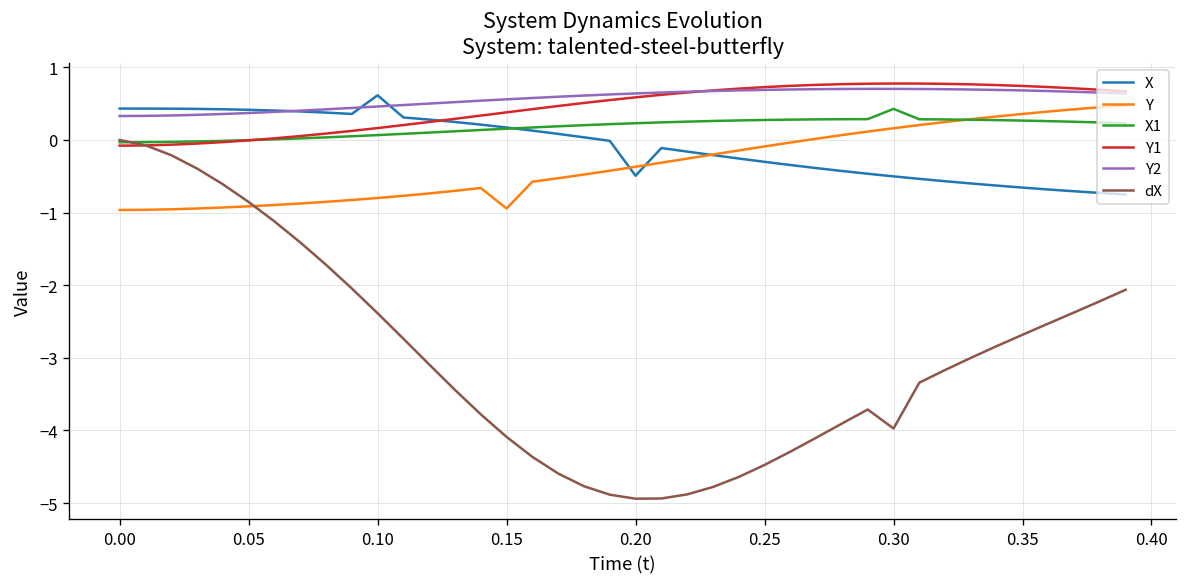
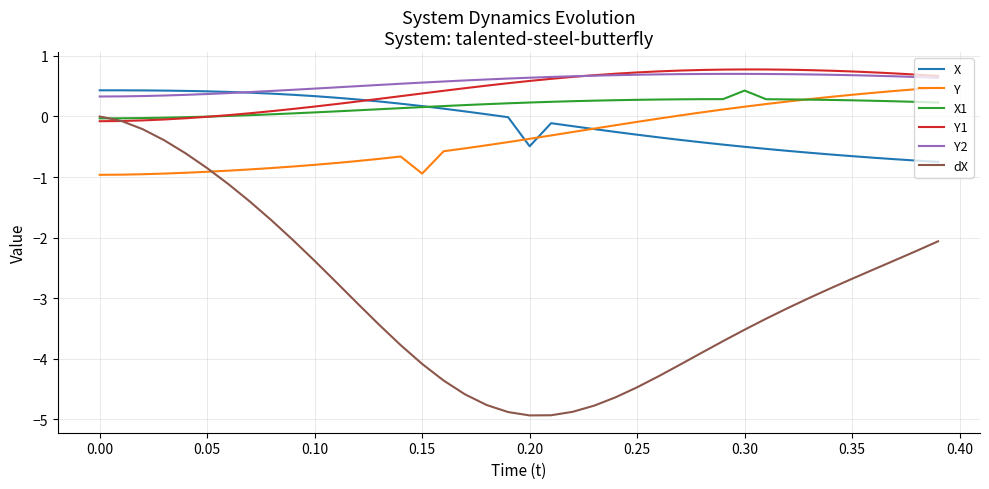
X, 0.10: 0.6 -> 0.3
dX, 0.30: -4.0 -> -3.5
